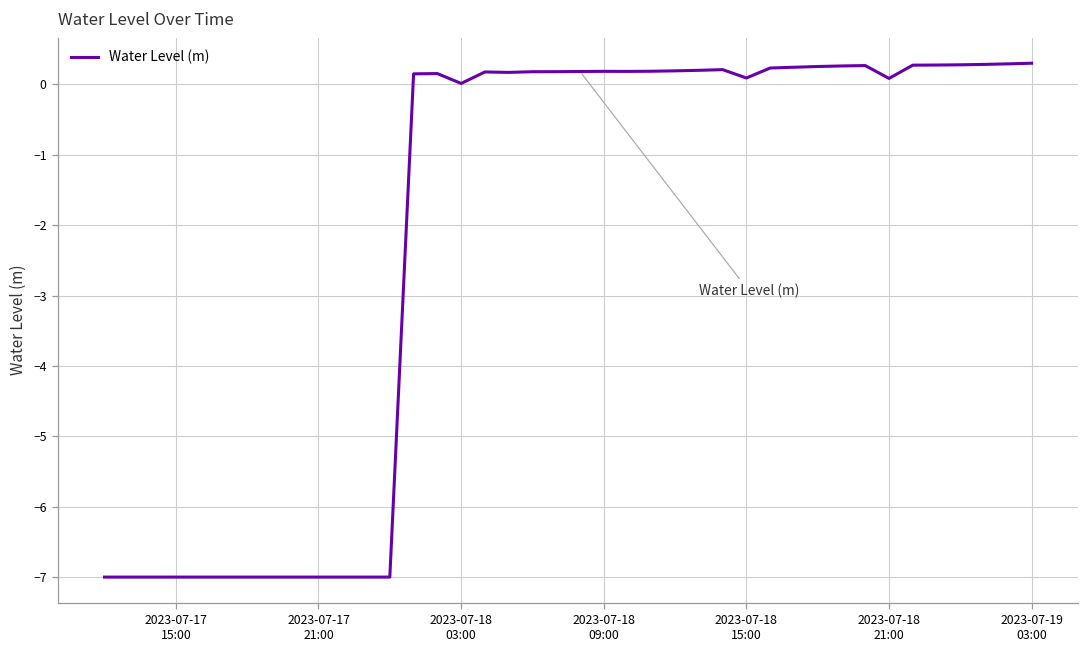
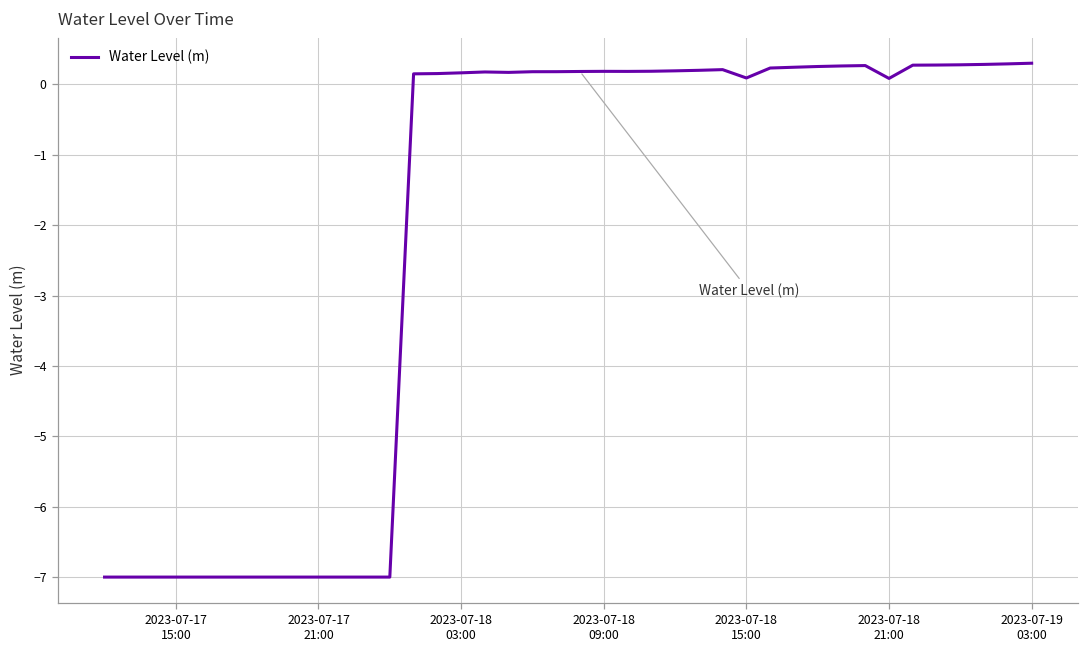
2023-07-18 03:00: 0.0 -> 0.2
